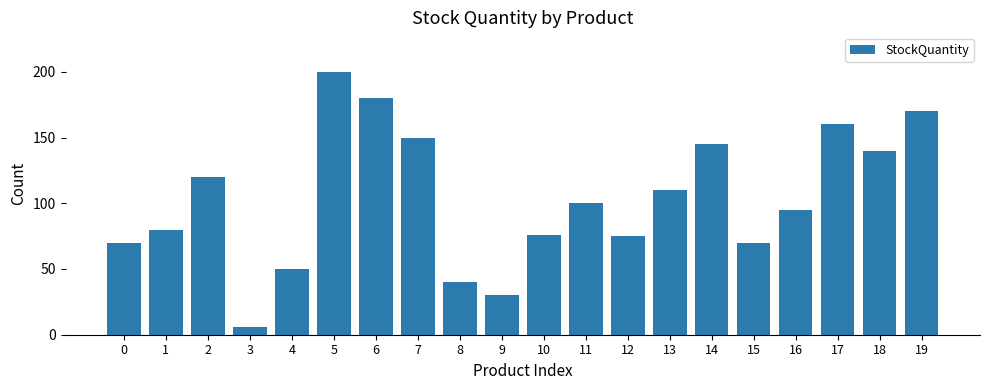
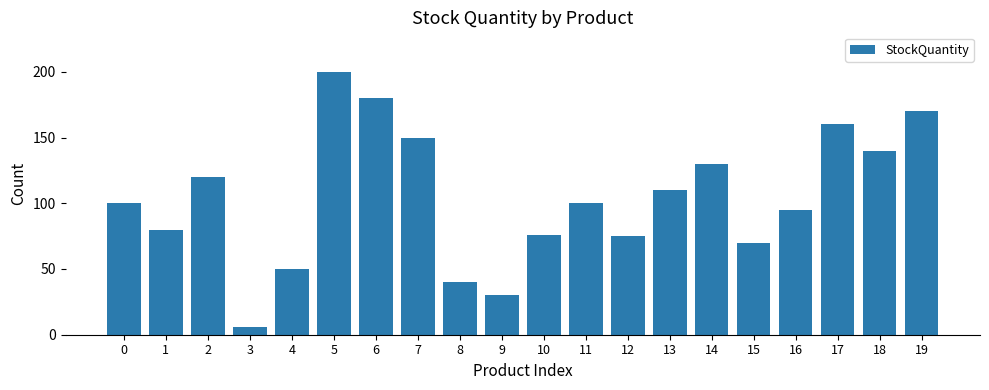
0: 70 -> 100
14: 145 -> 130
